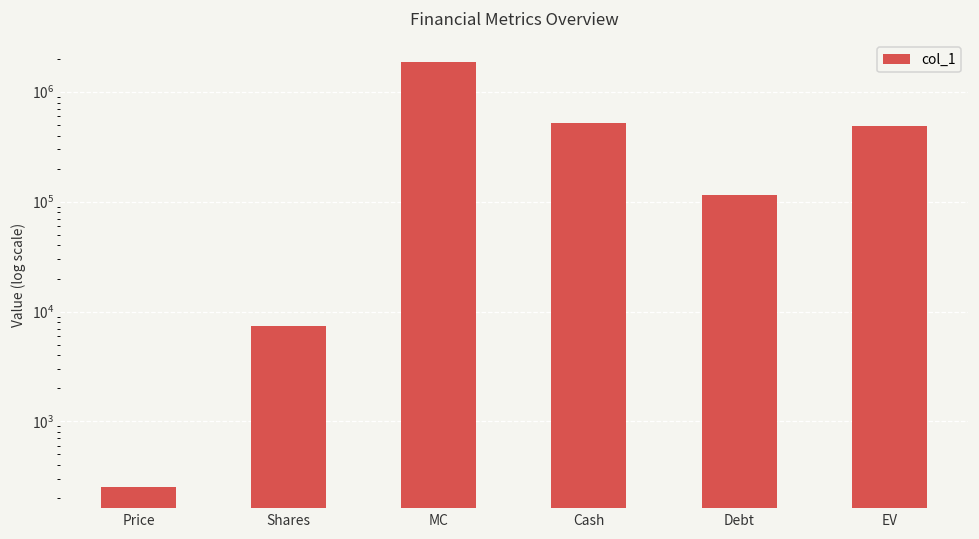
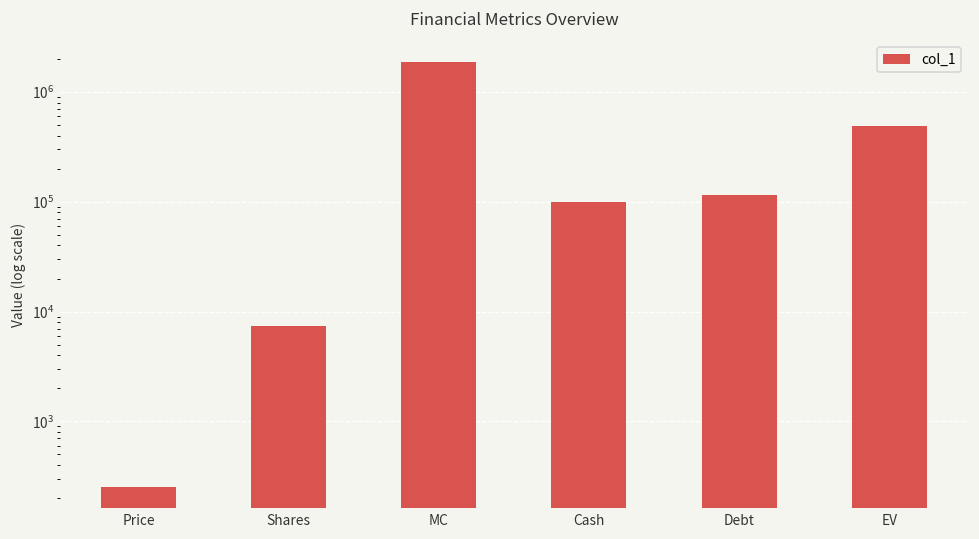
Cash: 500000 -> 100000
